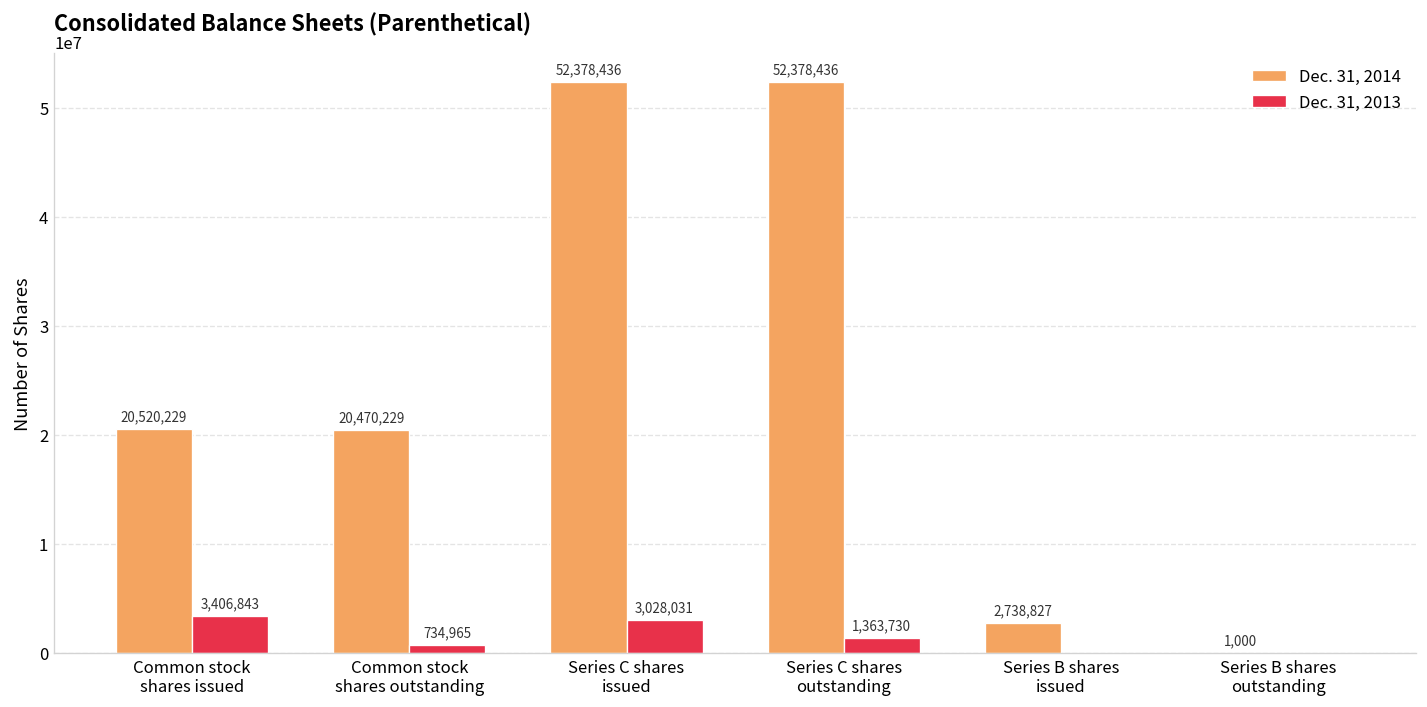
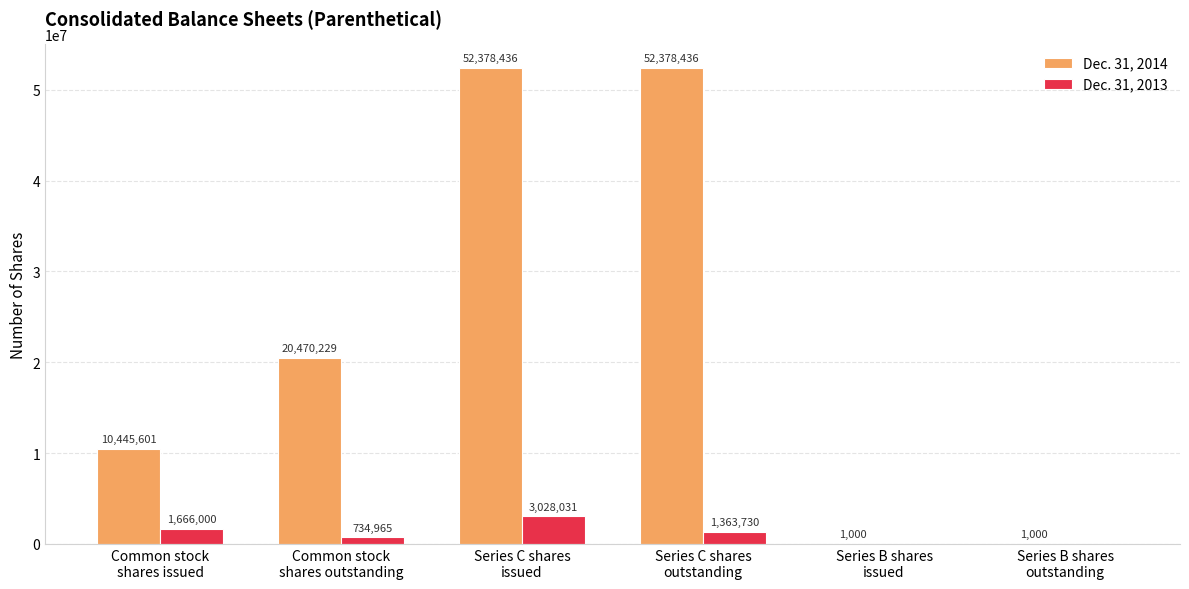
Dec. 31, 2014, Common stock shares issued: 20,520,229 -> 10,445,601
Dec. 31, 2013, Common stock shares issued: 3,406,843 -> 1,666,000
Dec. 31, 2014, Series B shares issued: 2,738,827 -> 1,000
